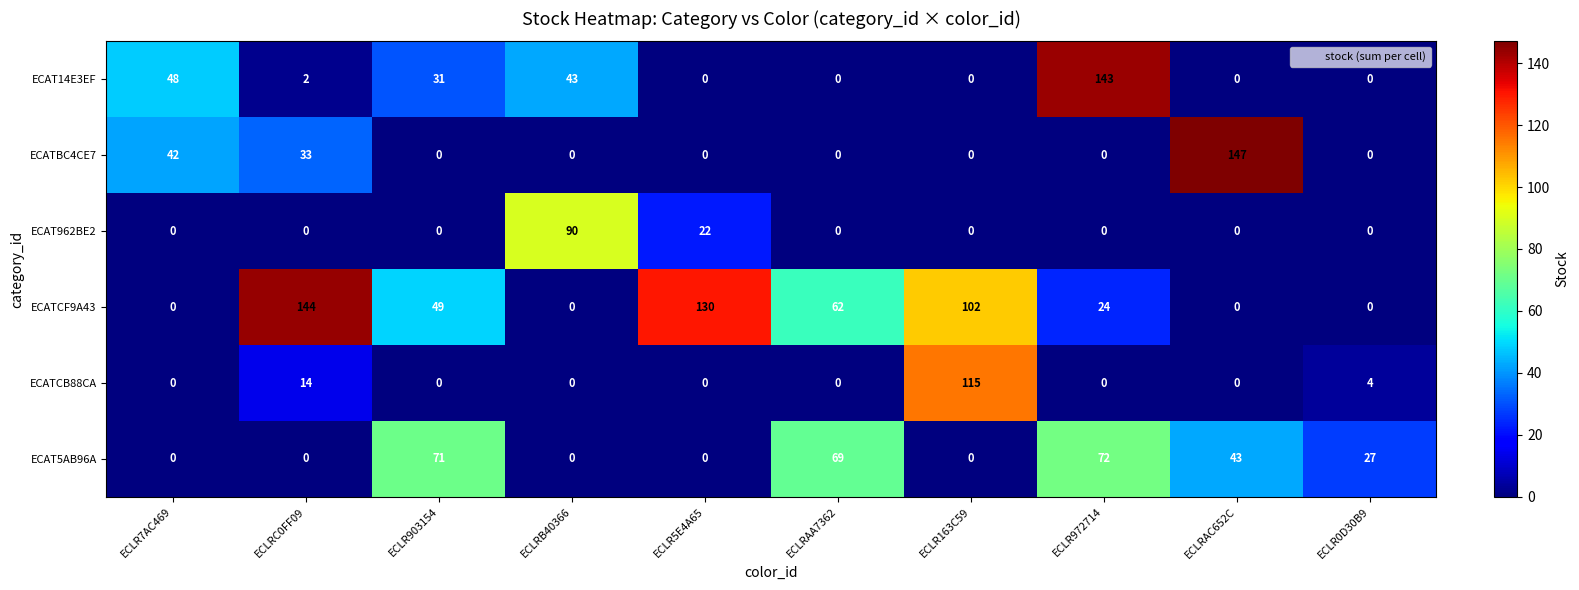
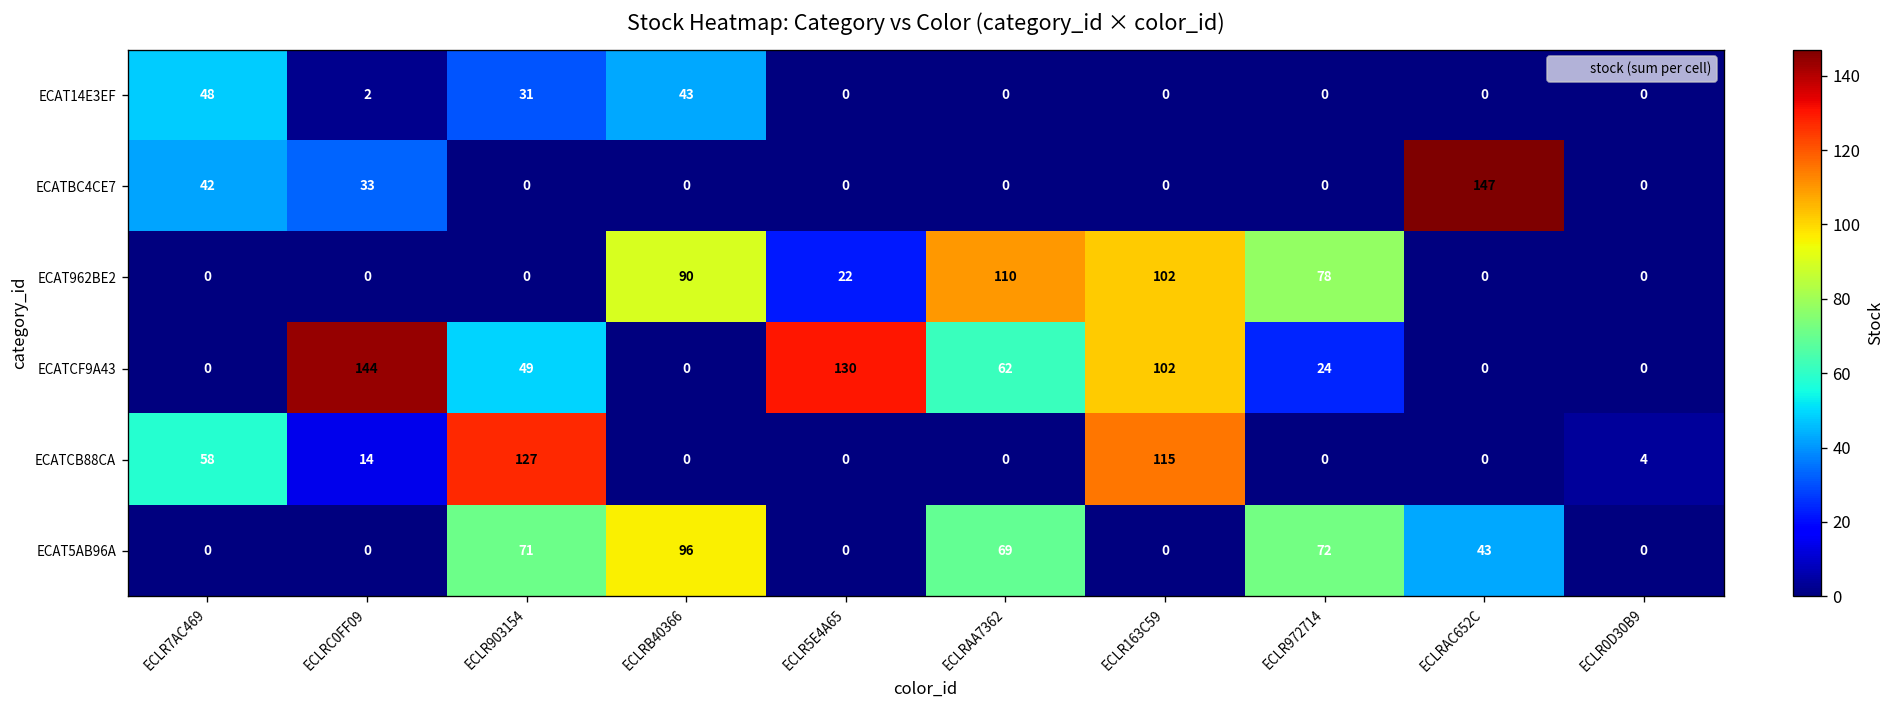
ECAT14E3EF, ECLR972714: 143 -> 0
ECAT962BE2, ECLRAA7362: 0 -> 110
ECAT962BE2, ECLR163C59: 0 -> 102
ECAT962BE2, ECLR972714: 0 -> 78
ECATCB88CA, ECLR7AC469: 0 -> 58
ECATCB88CA, ECLR903154: 0 -> 127
ECAT5AB96A, ECLRB40366: 0 -> 96
ECAT5AB96A, ECLR0D30B9: 27 -> 0
